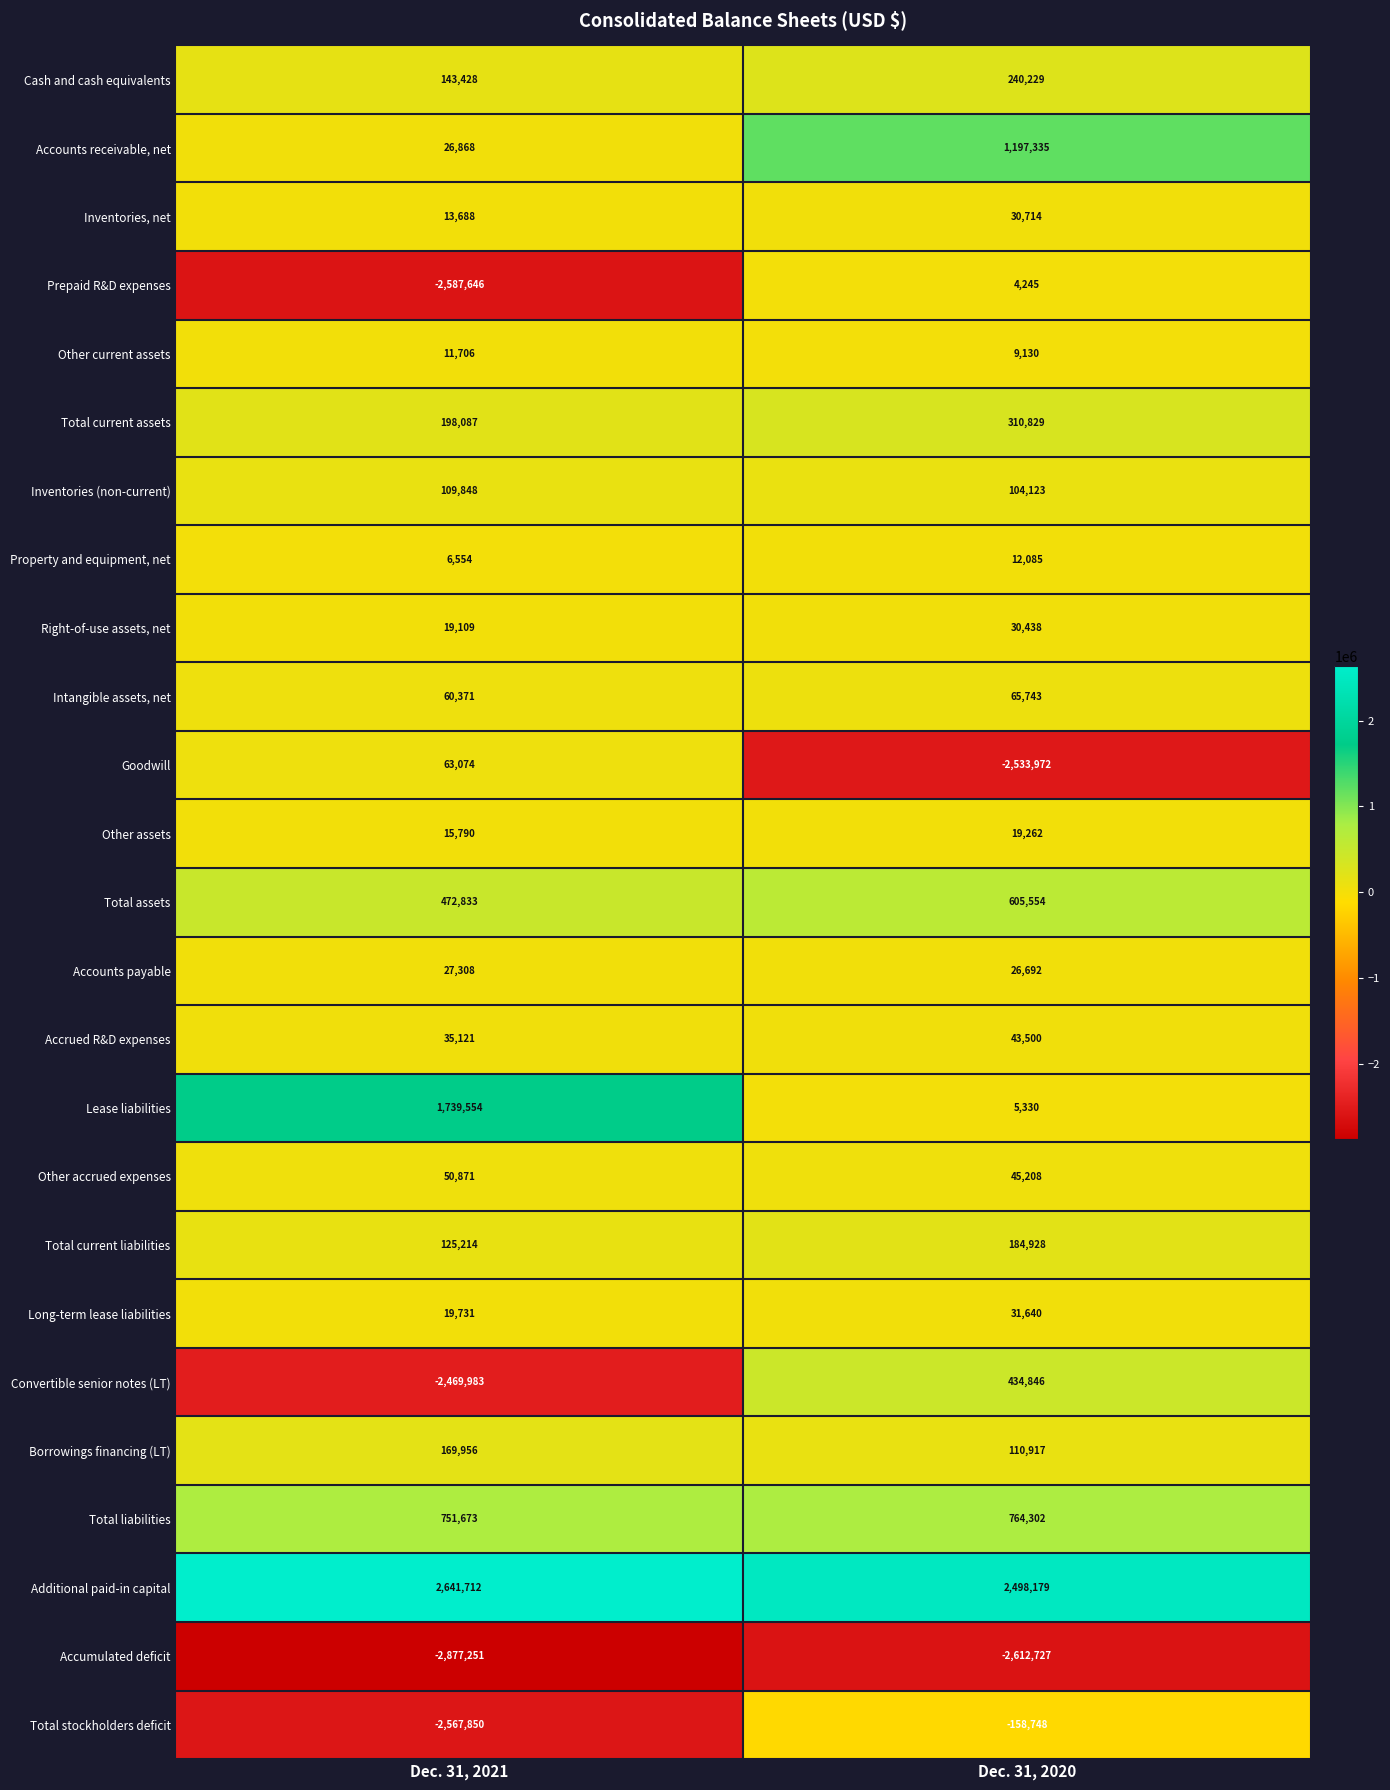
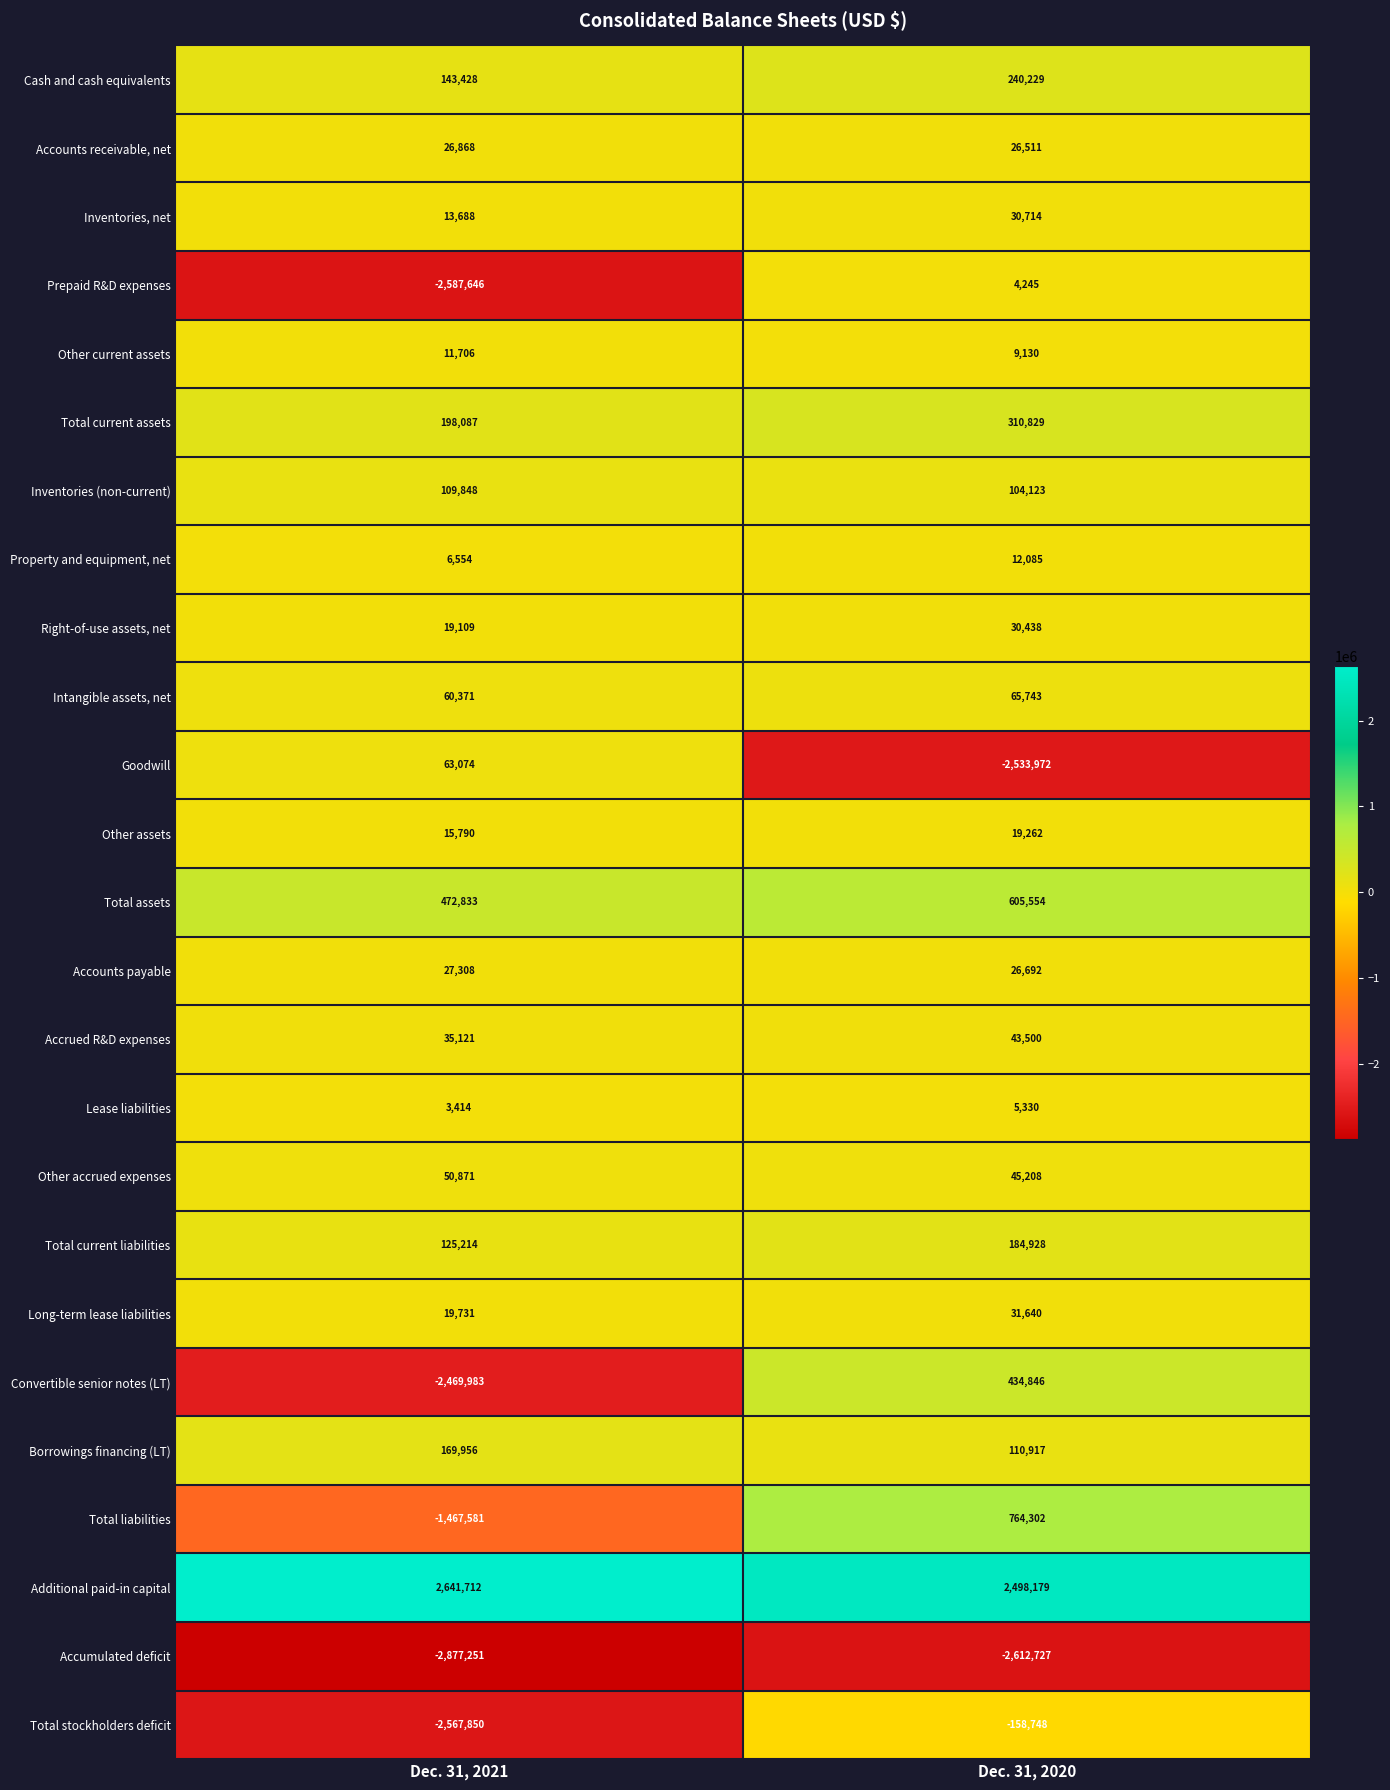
Accounts receivable, net, Dec. 31, 2020: 1,197,335 -> 26,511
Lease liabilities, Dec. 31, 2021: 1,739,554 -> 3,414
Total liabilities, Dec. 31, 2021: 751,673 -> -1,467,581
